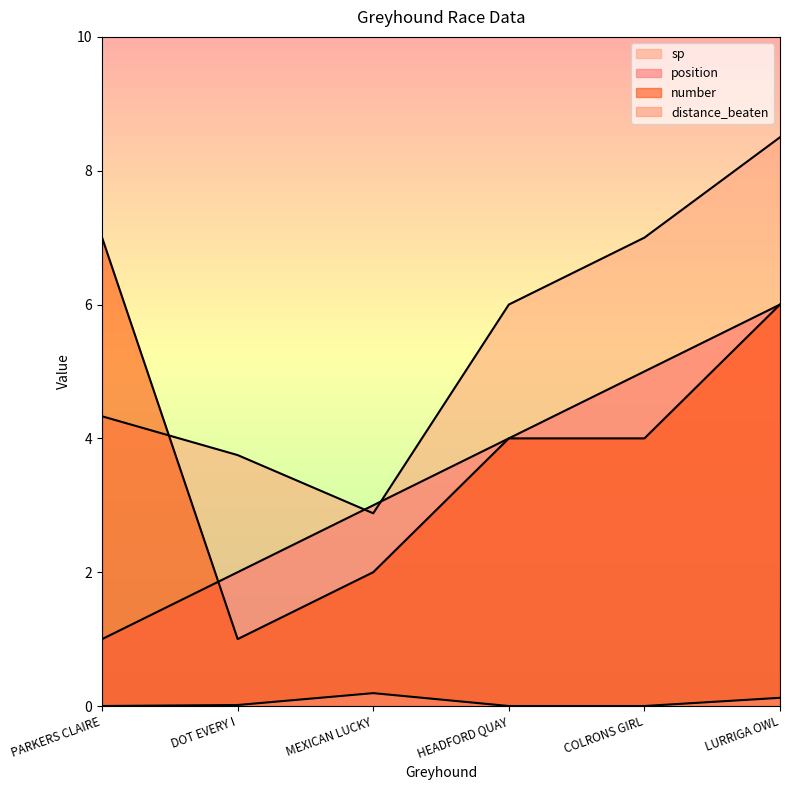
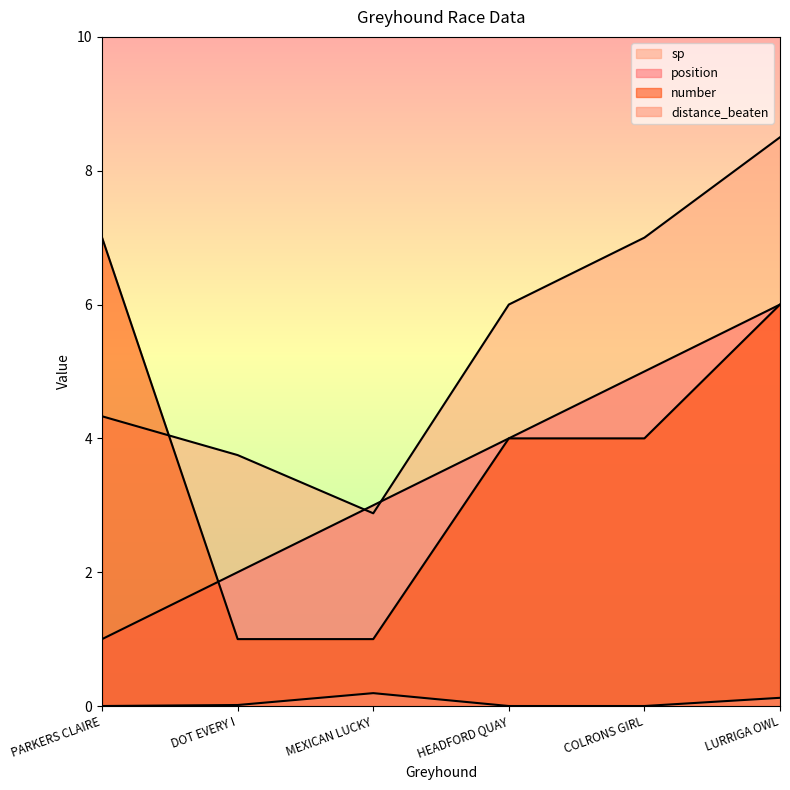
number, MEXICAN LUCKY: 2 -> 1
